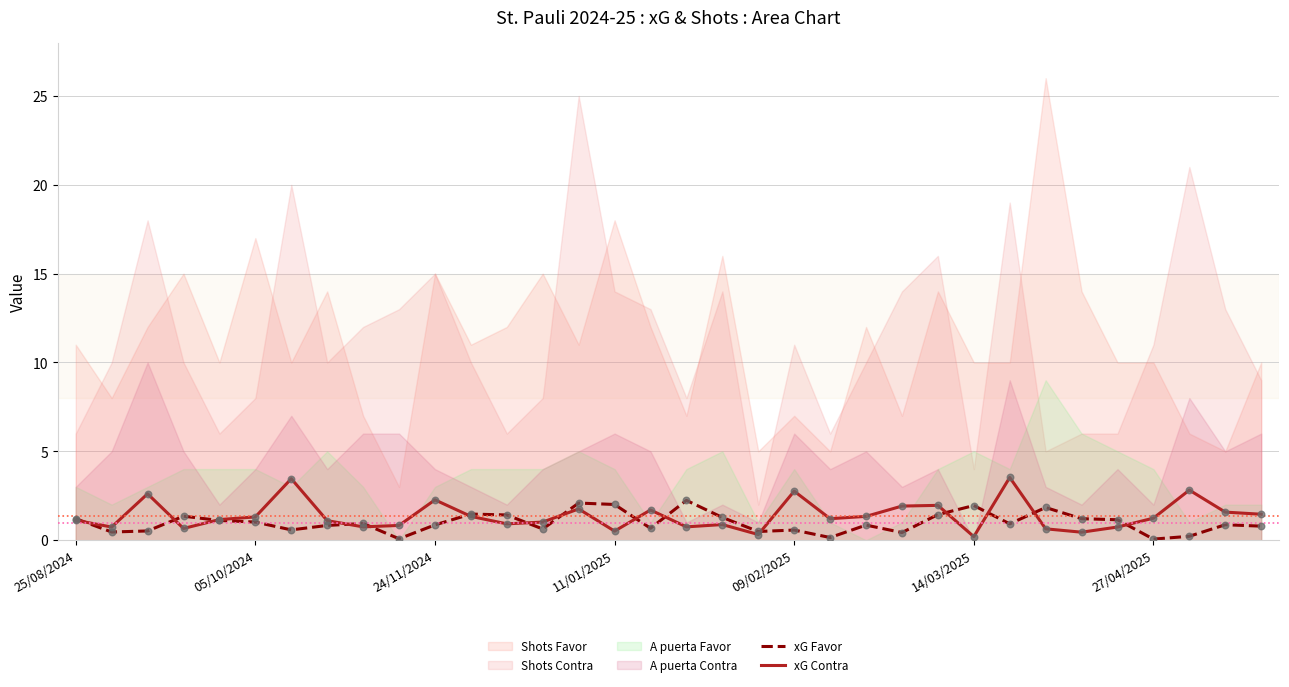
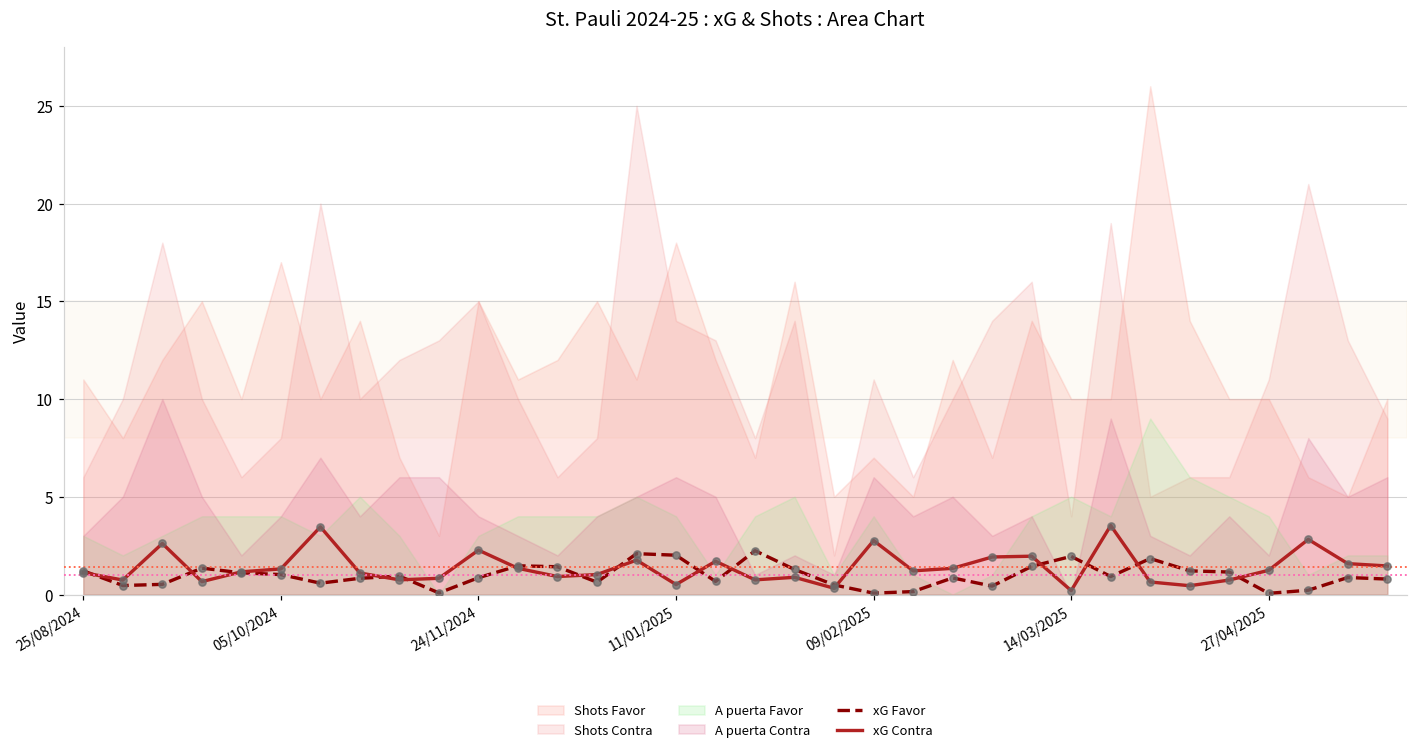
xG Favor, 09/02/2025: 0.6 -> 0.1
